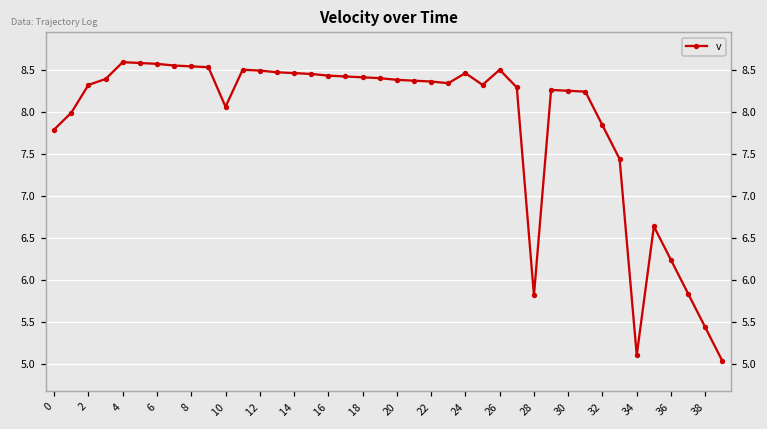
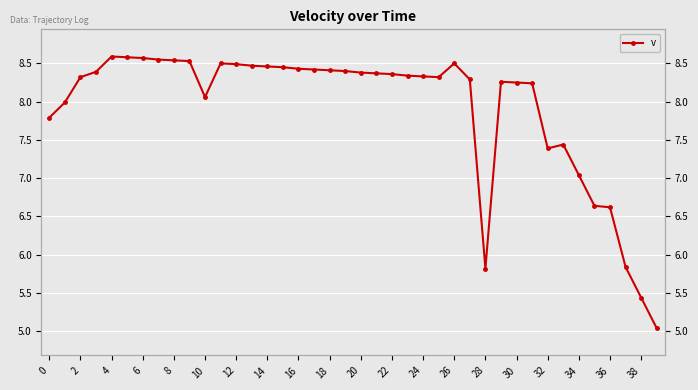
24: 8.5 -> 8.3
32: 7.8 -> 7.4
34: 5.1 -> 7.0
36: 6.2 -> 6.6
